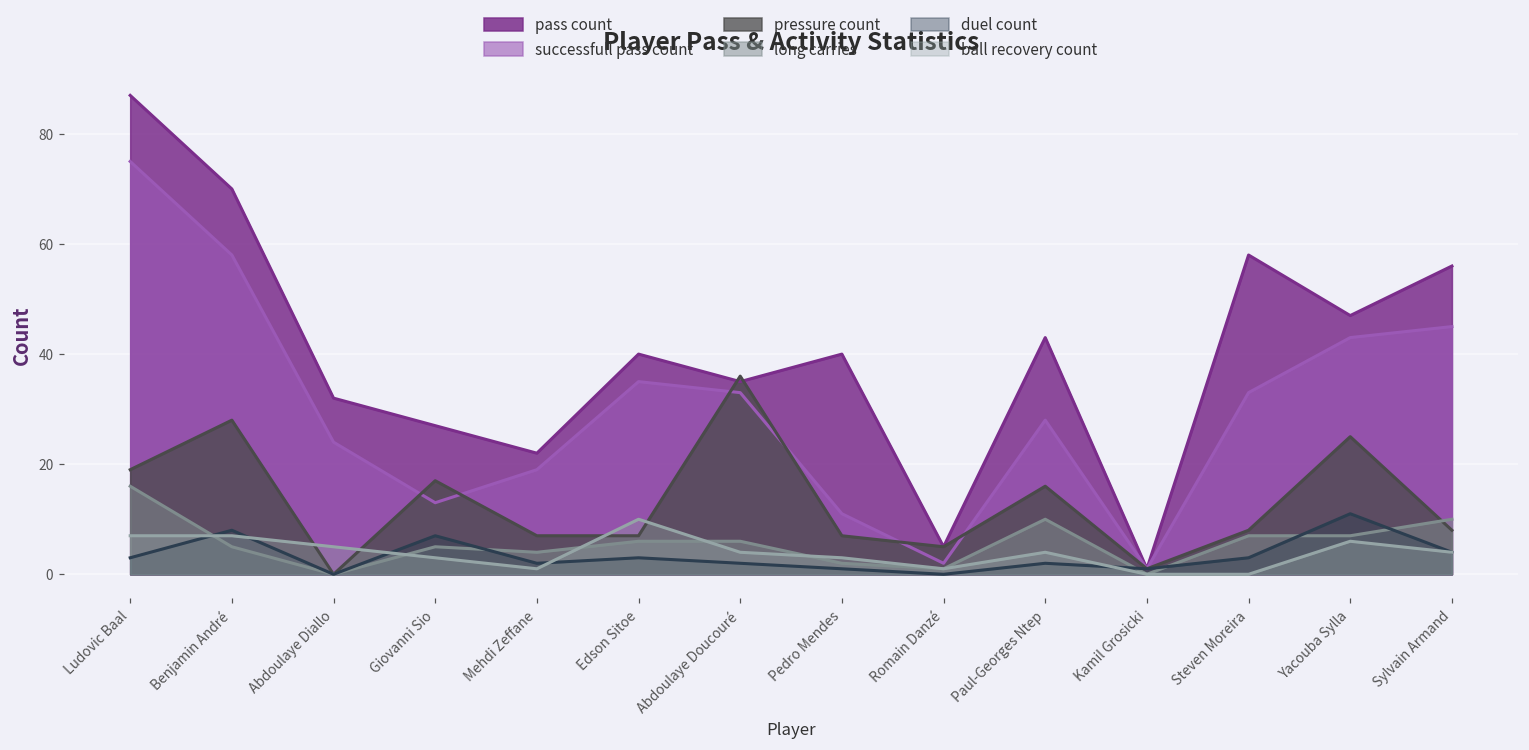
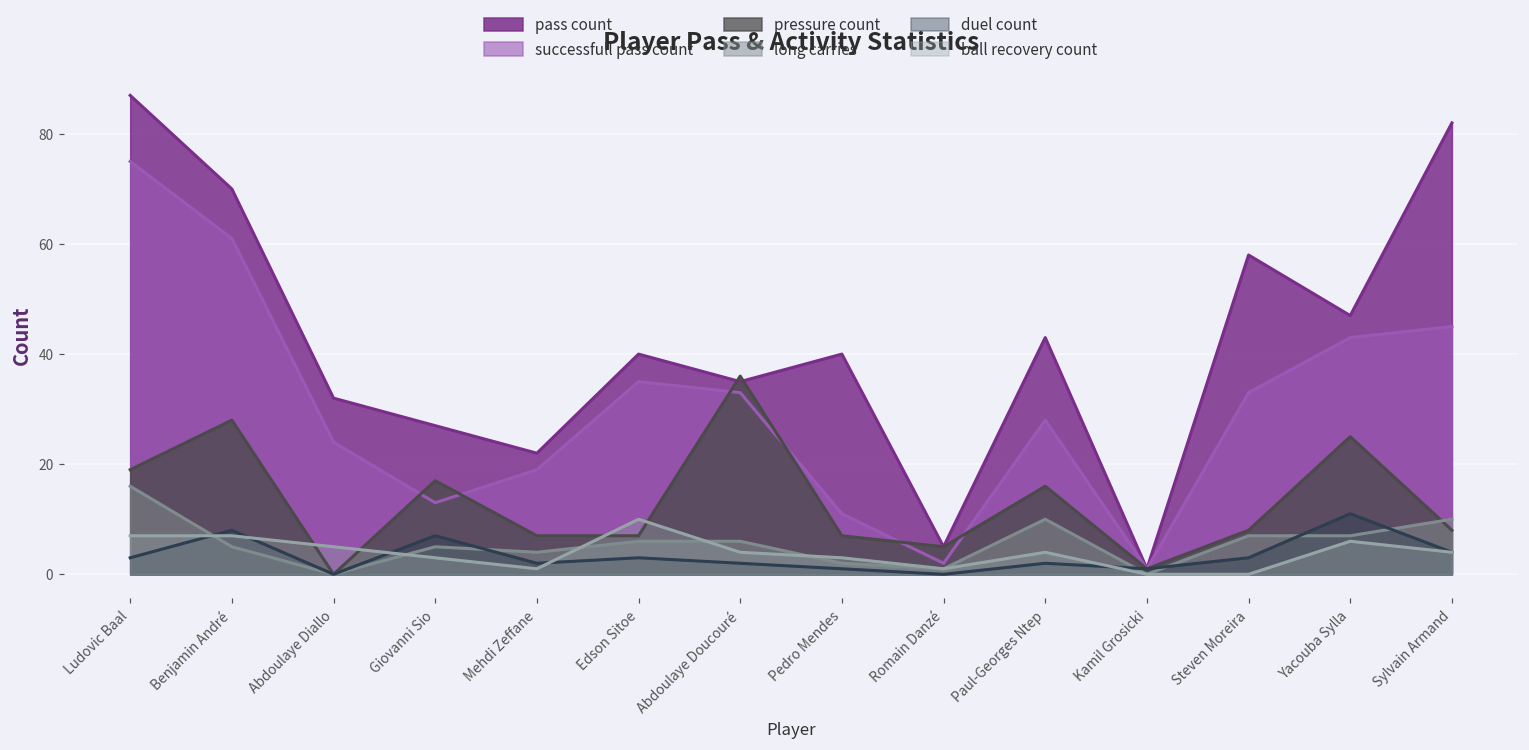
successfull pass count, Benjamin André: 58 -> 61
pass count, Sylvain Armand: 56 -> 82
